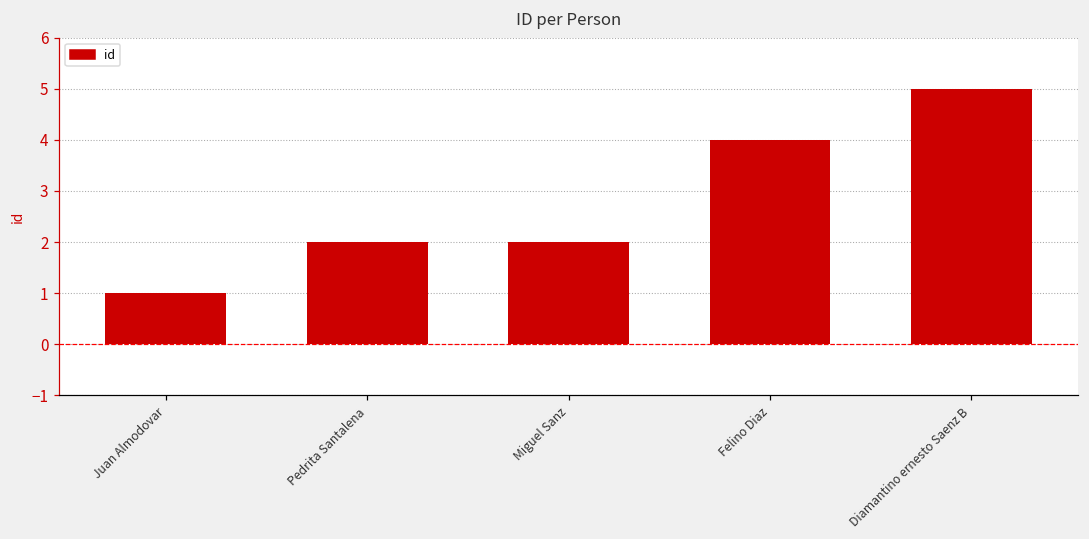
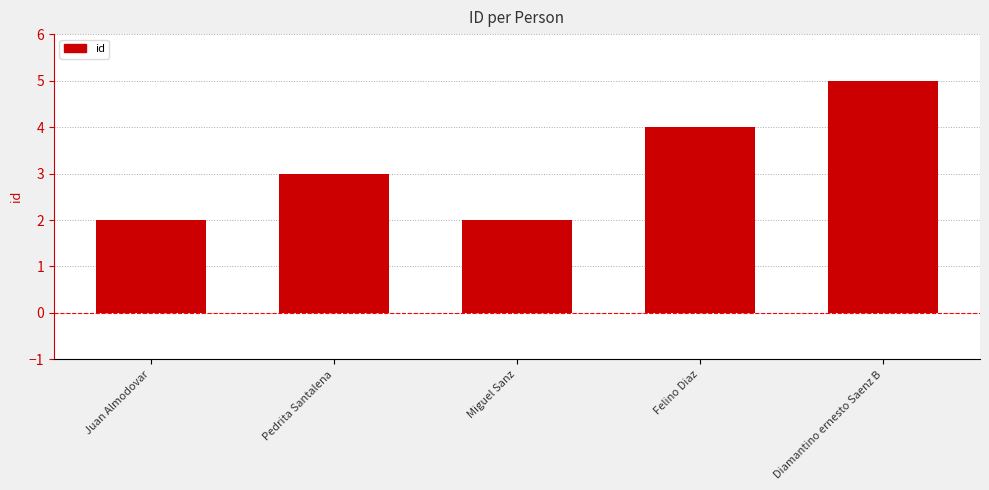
Juan Almodovar: 1 -> 2
Pedrita Santalena: 2 -> 3
